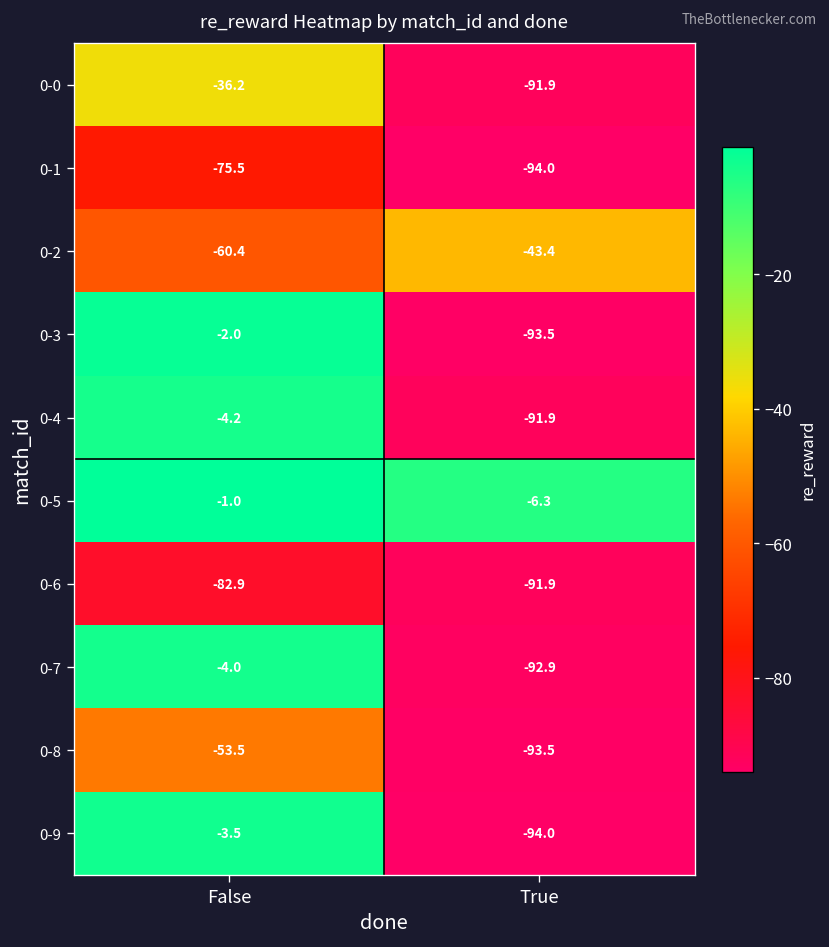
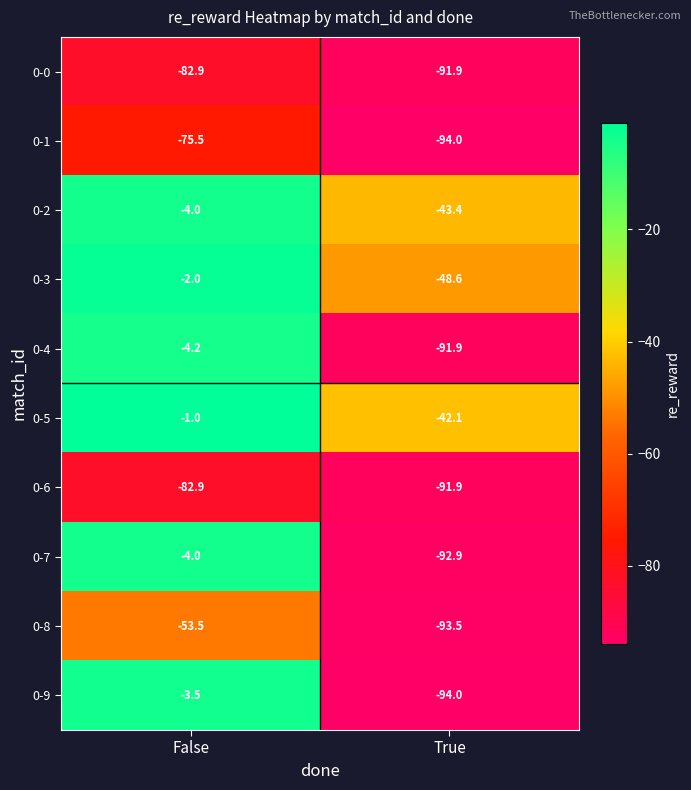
0-0, False: -36.2 -> -82.9
0-2, False: -60.4 -> -4.0
0-3, True: -93.5 -> -48.6
0-5, True: -6.3 -> -42.1
